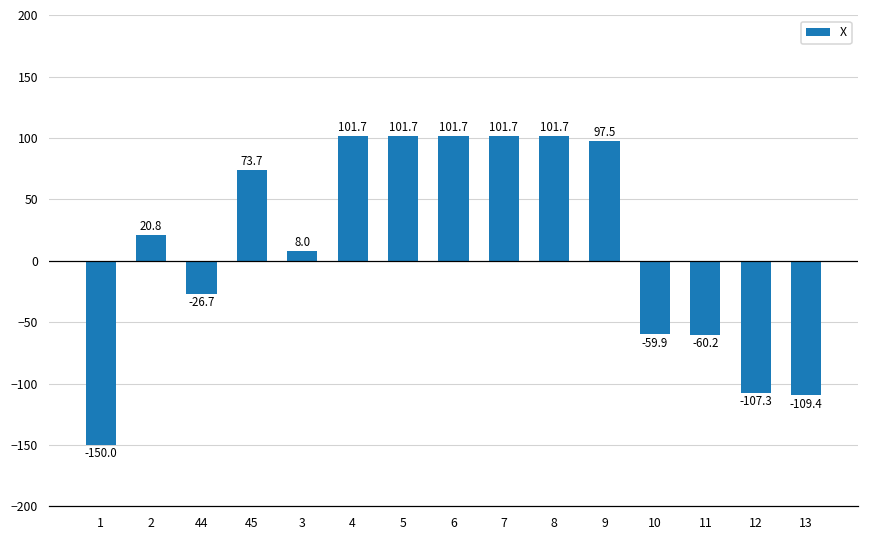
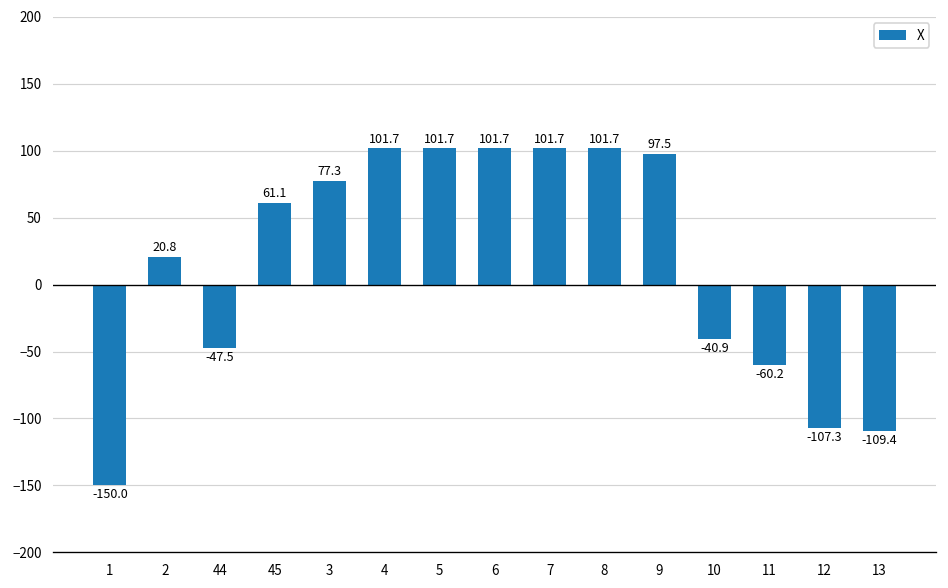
44: -26.7 -> -47.5
45: 73.7 -> 61.1
3: 8.0 -> 77.3
10: -59.9 -> -40.9
